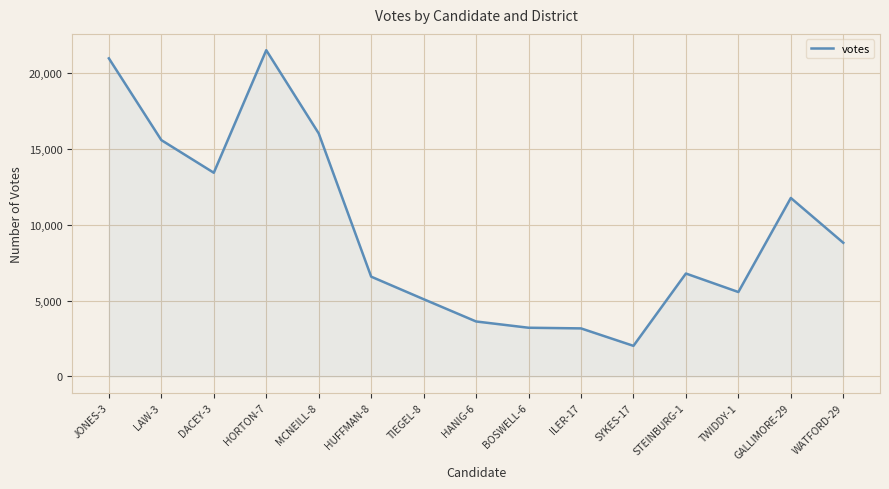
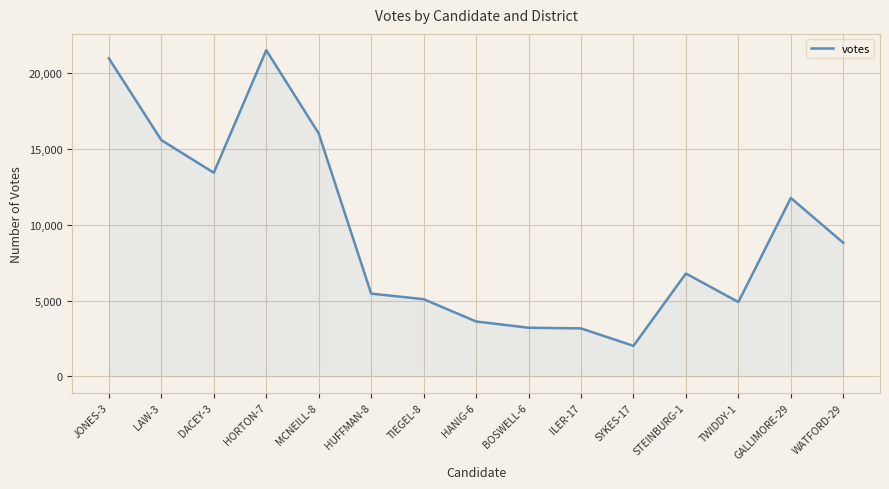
HUFFMAN-8: 6,600 -> 5,500
TWIDDY-1: 5,600 -> 4,900
